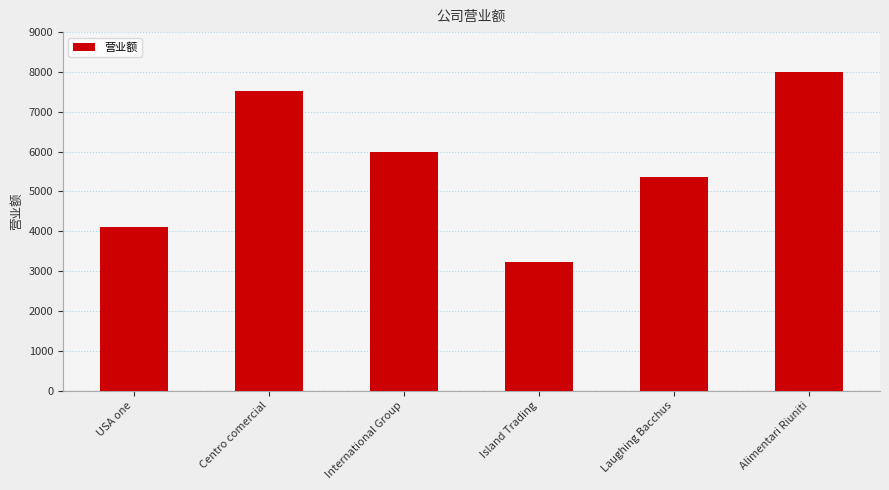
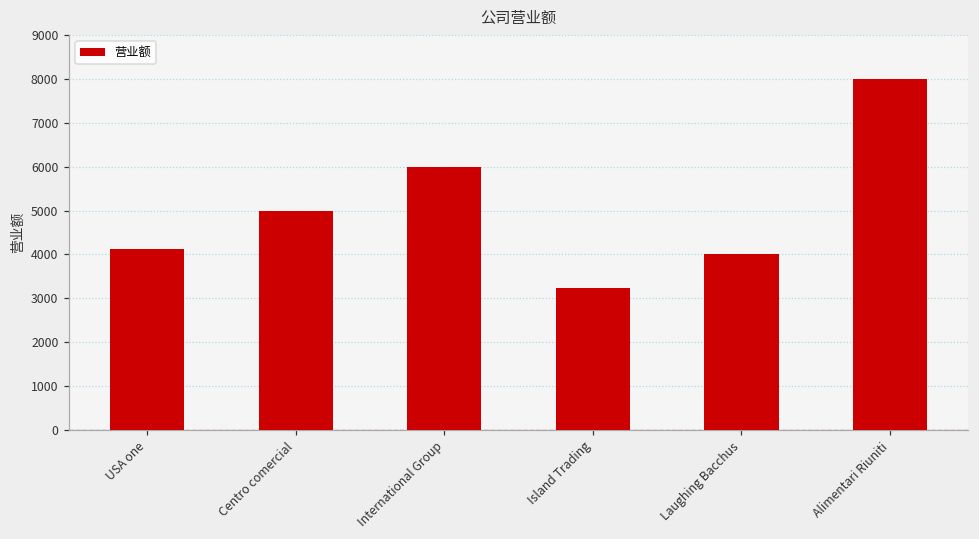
Centro comercial: 7500 -> 5000
Laughing Bacchus: 5400 -> 4000
